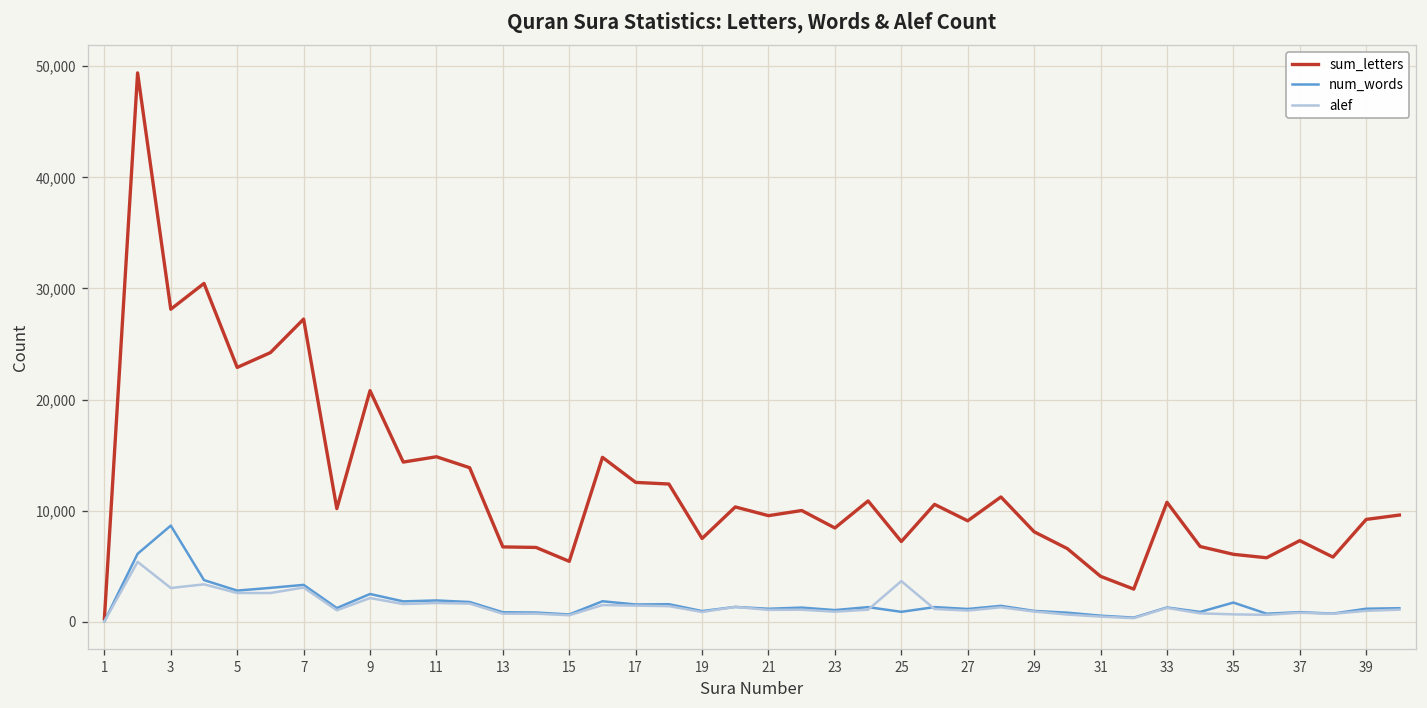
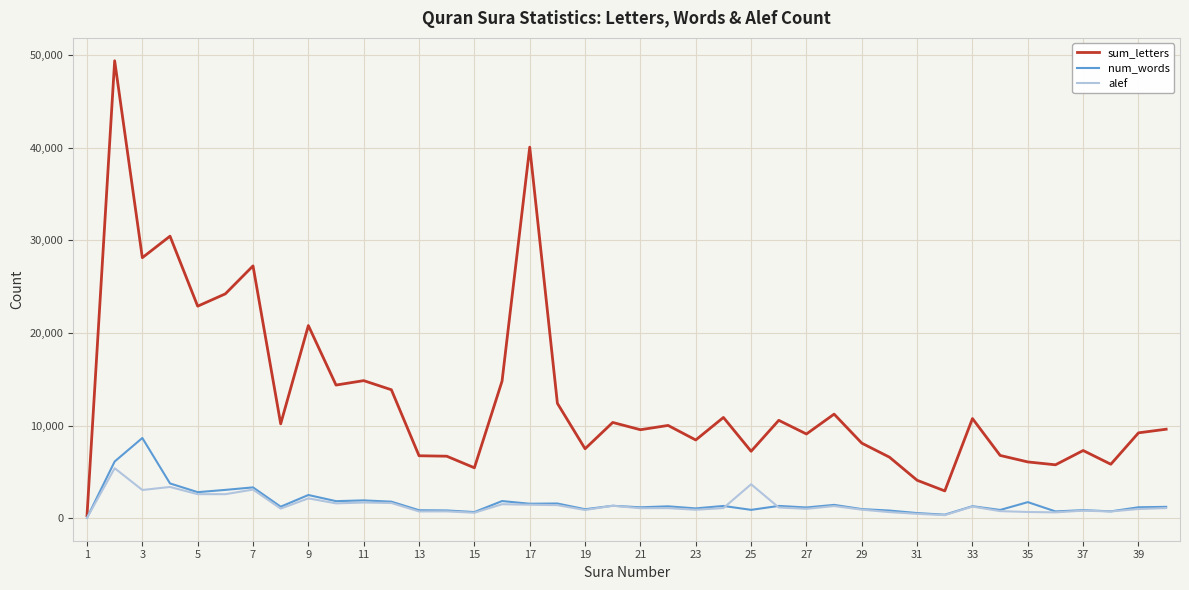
sum_letters, 17: 13,000 -> 40,000
